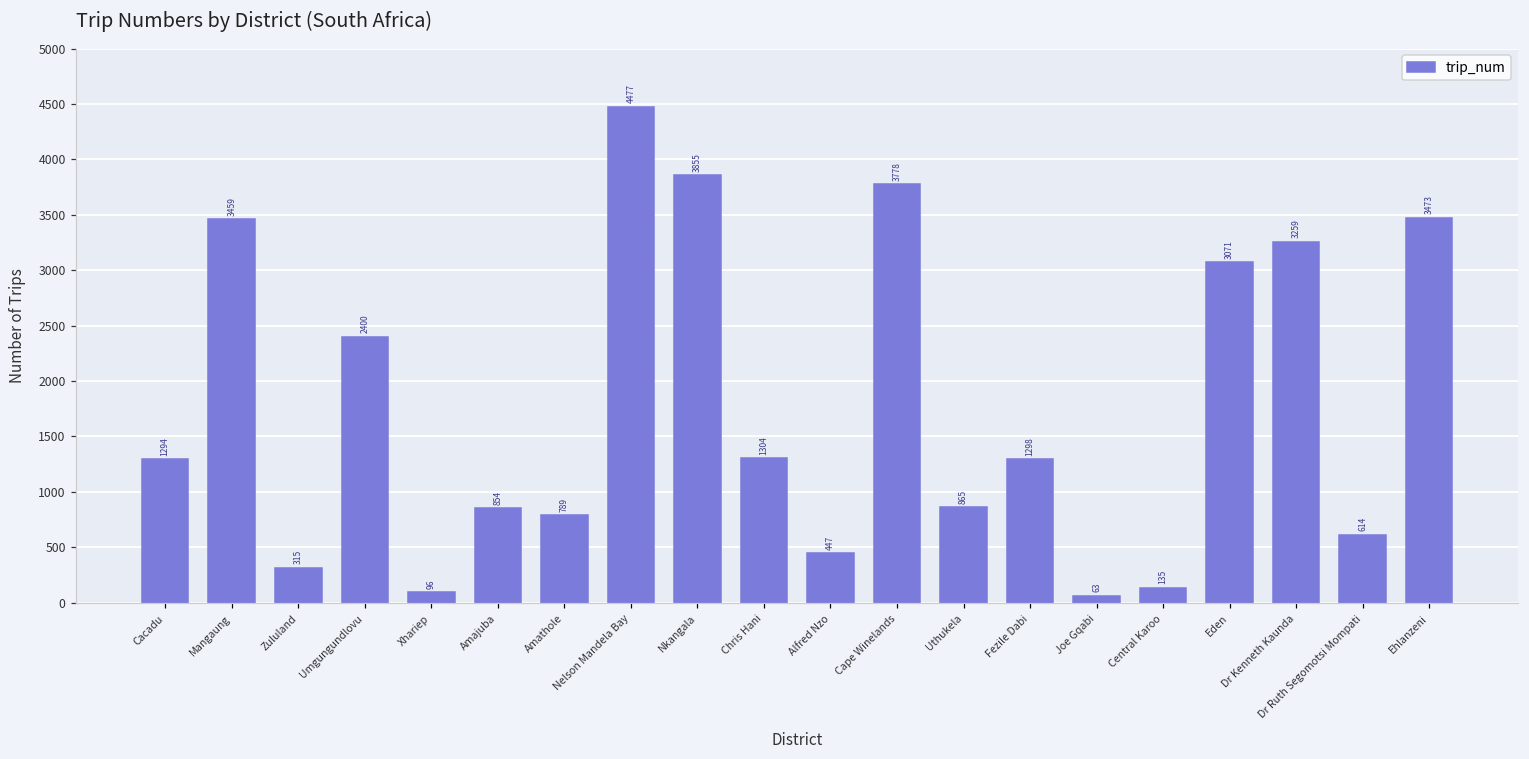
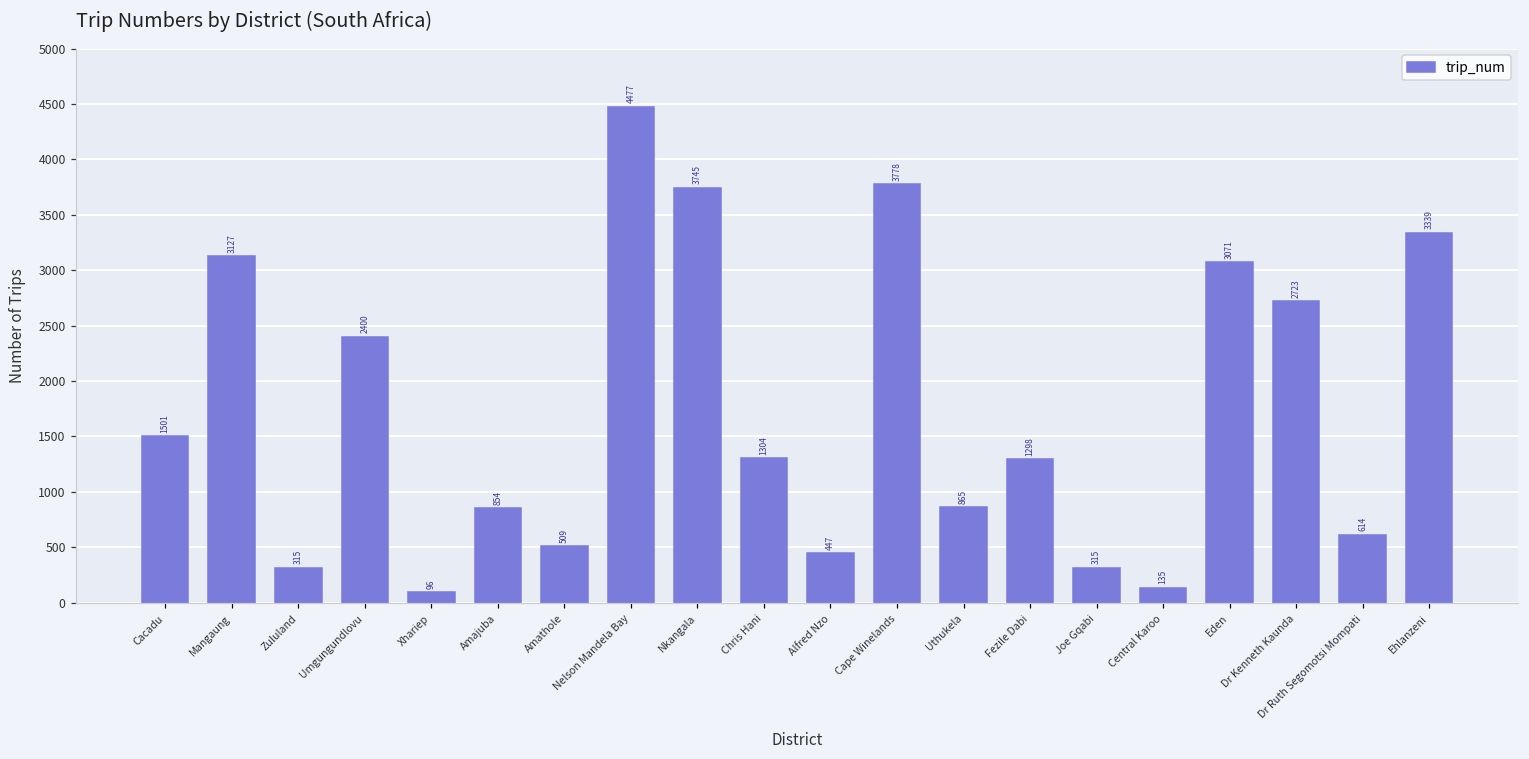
Cacadu: 1294 -> 1501
Mangaung: 3459 -> 3127
Amathole: 789 -> 509
Nkangala: 3855 -> 3745
Joe Gqabi: 63 -> 315
Dr Kenneth Kaunda: 3259 -> 2723
Ehlanzeni: 3473 -> 3339
